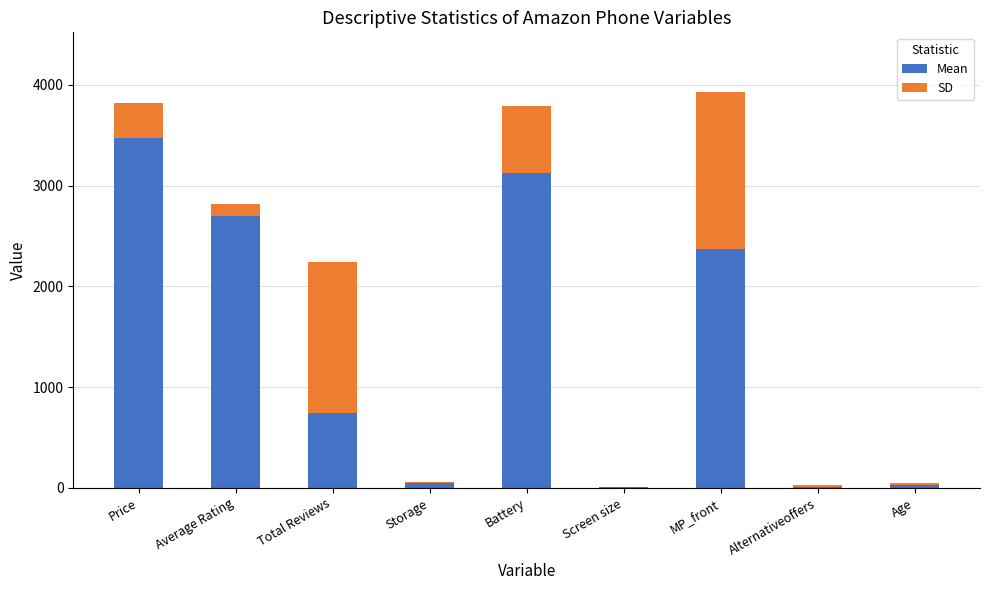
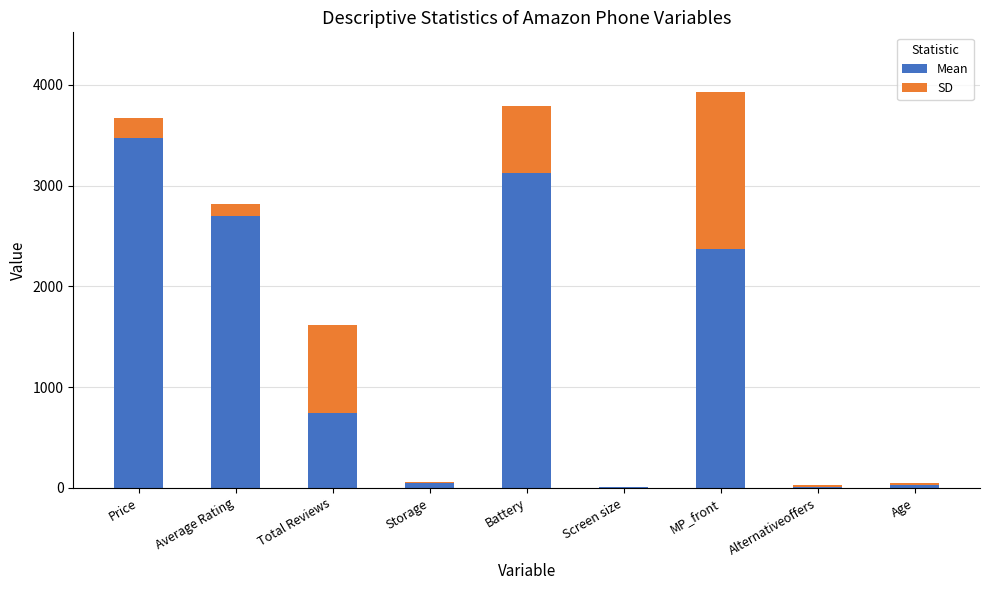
SD, Price: 350 -> 210
SD, Total Reviews: 1490 -> 870
